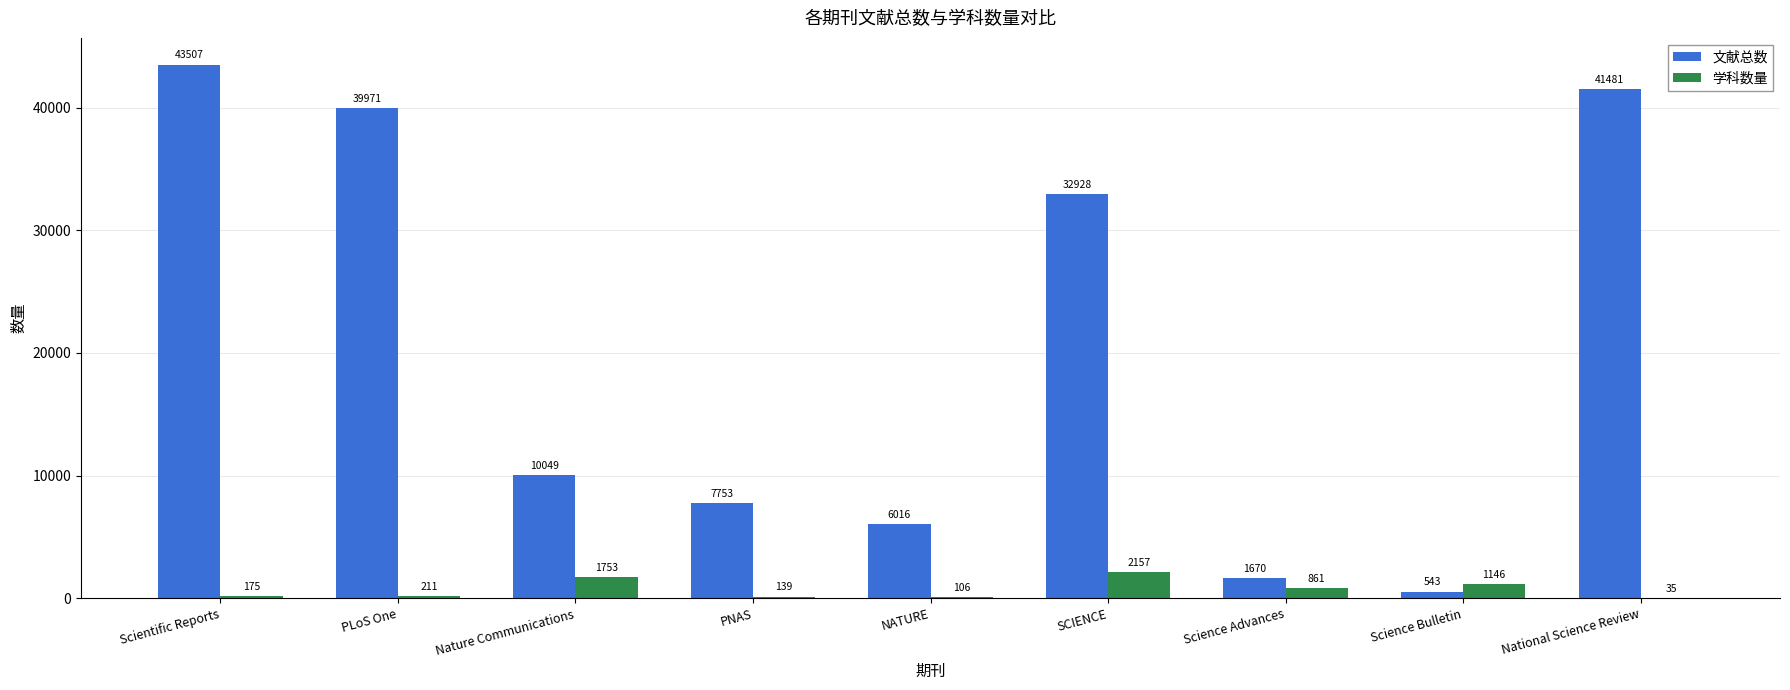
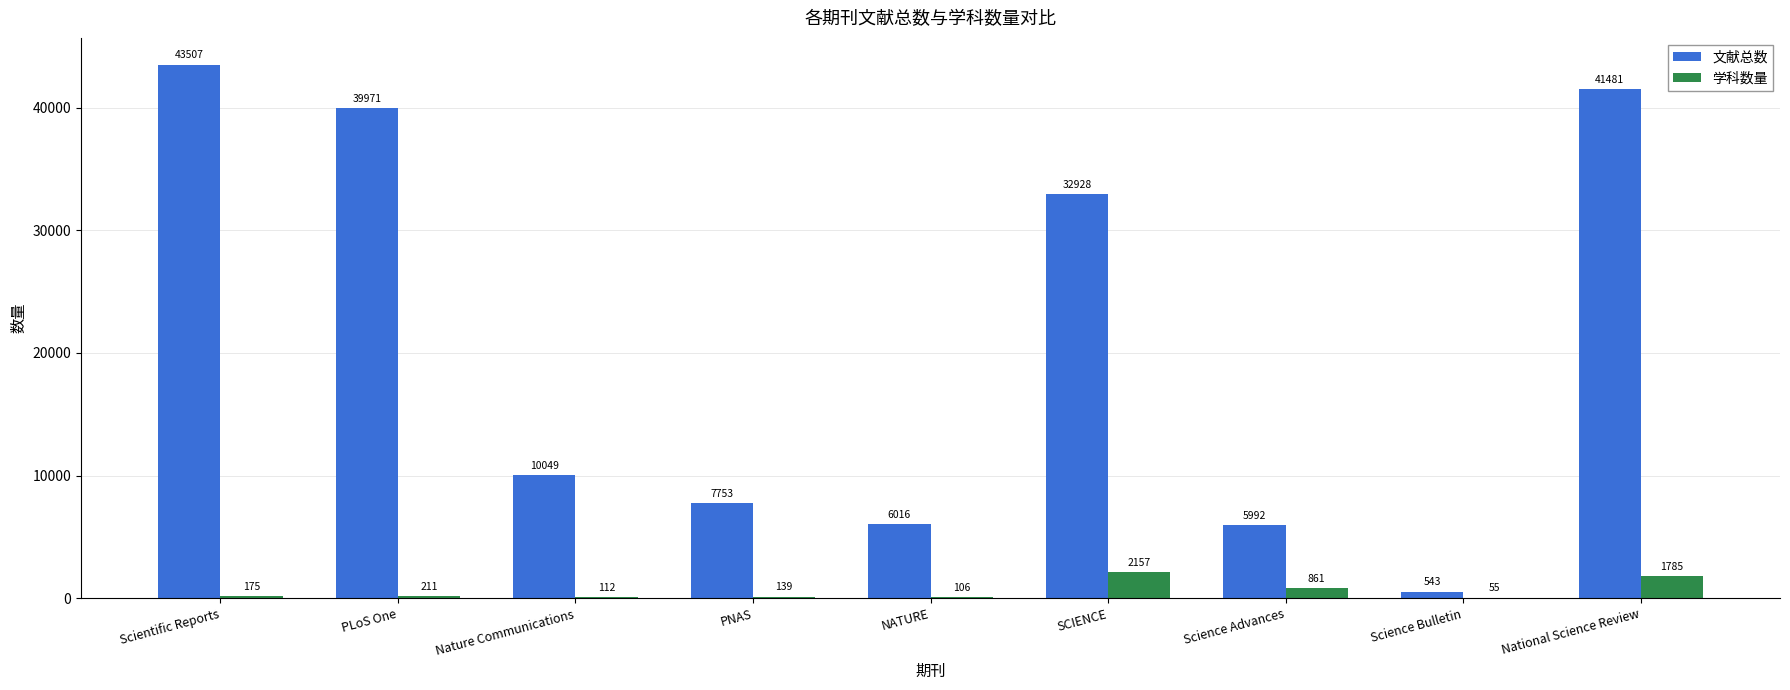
学科数量, Nature Communications: 1753 -> 112
文献总数, Science Advances: 1670 -> 5992
学科数量, Science Bulletin: 1146 -> 55
学科数量, National Science Review: 35 -> 1785
